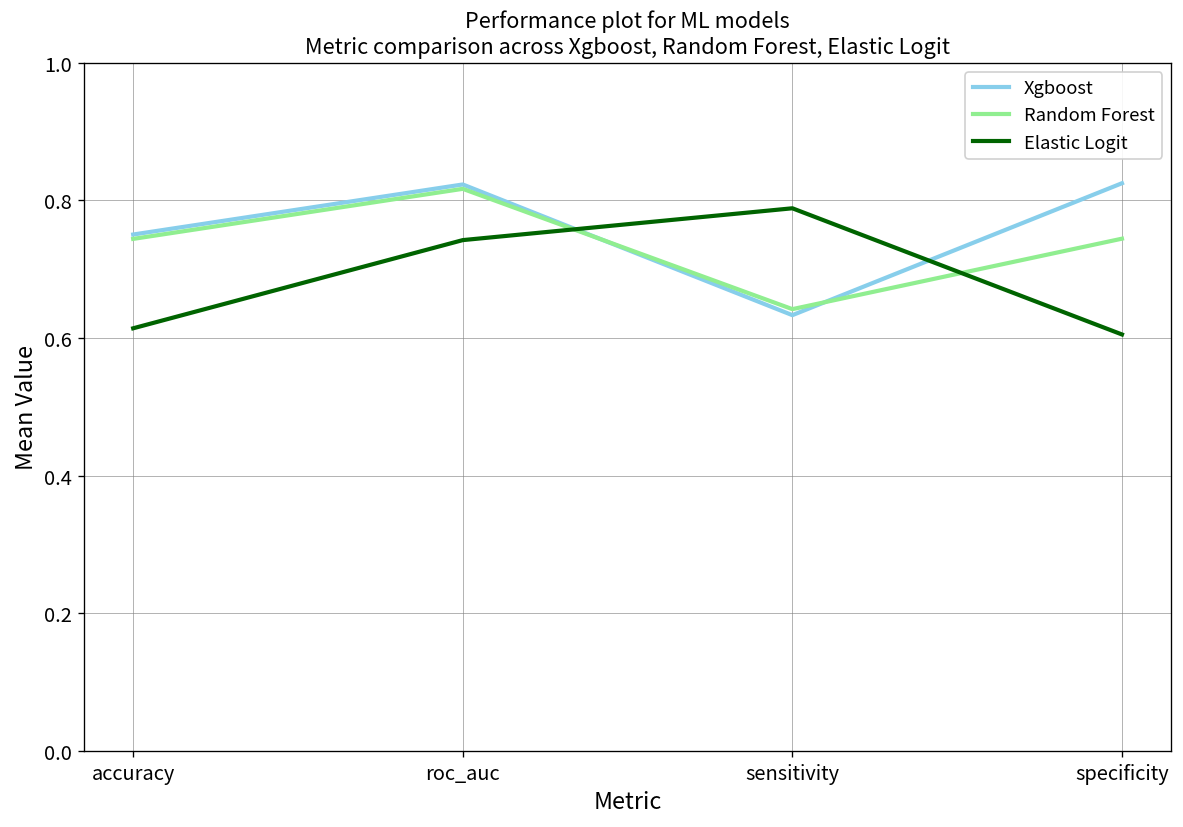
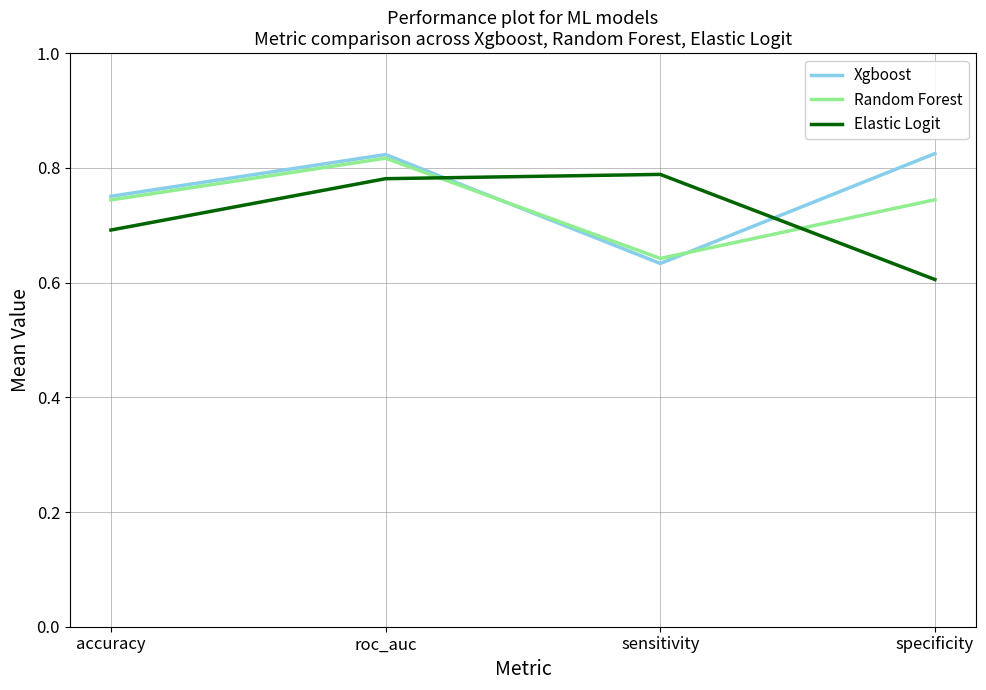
Elastic Logit, accuracy: 0.61 -> 0.69
Elastic Logit, roc_auc: 0.74 -> 0.78
